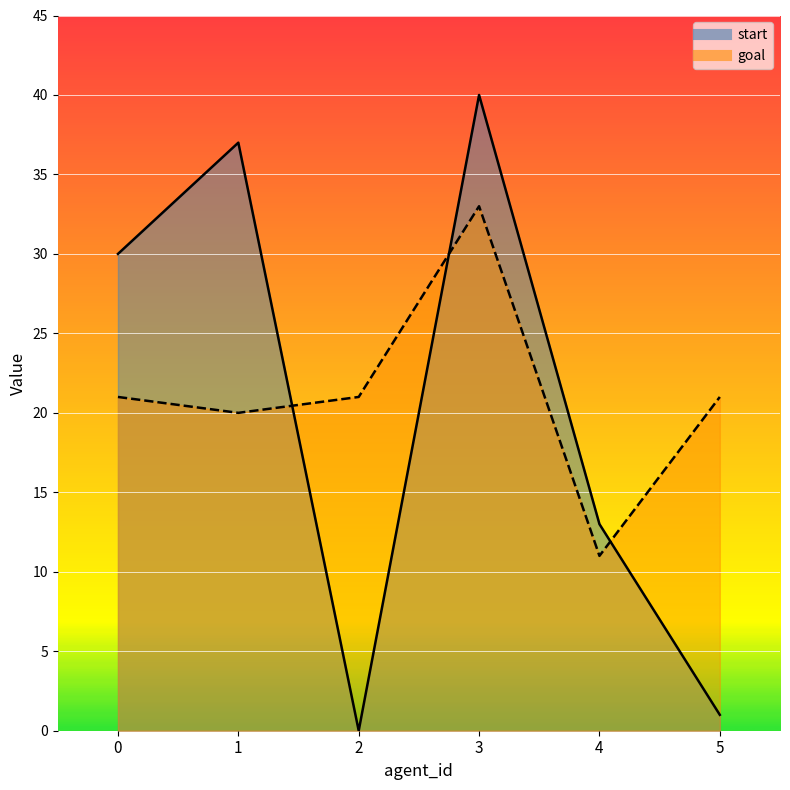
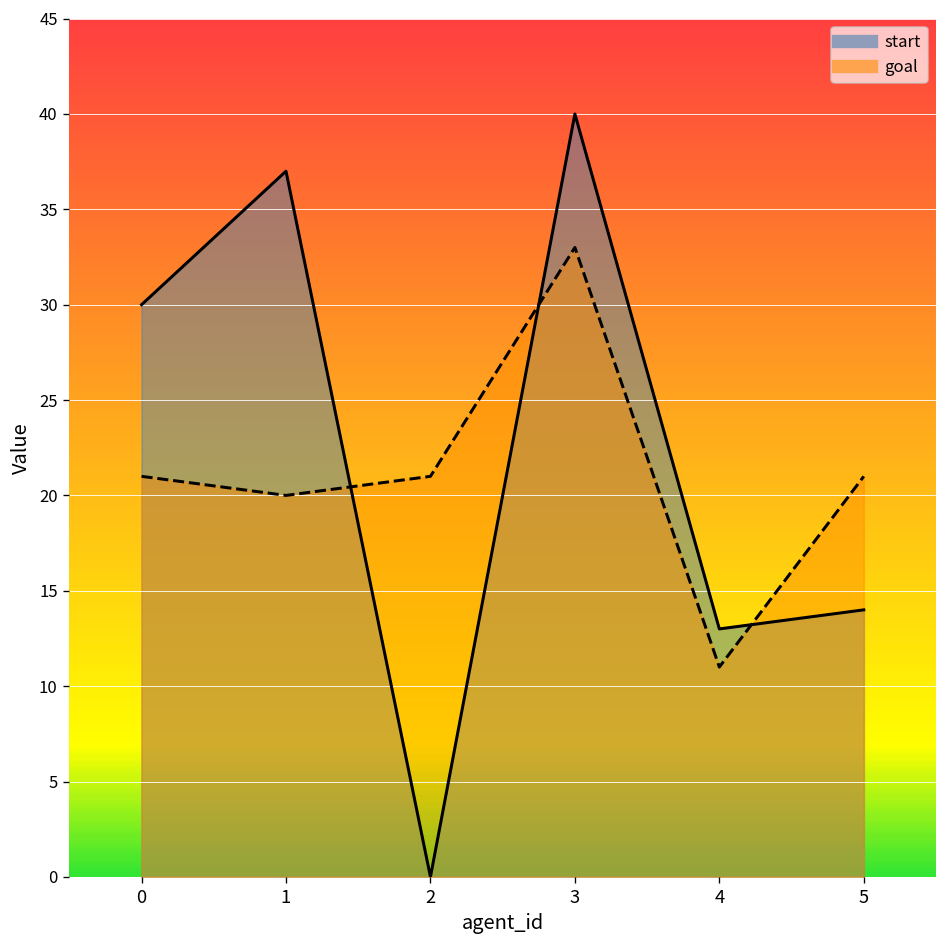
start, 5: 1 -> 14
